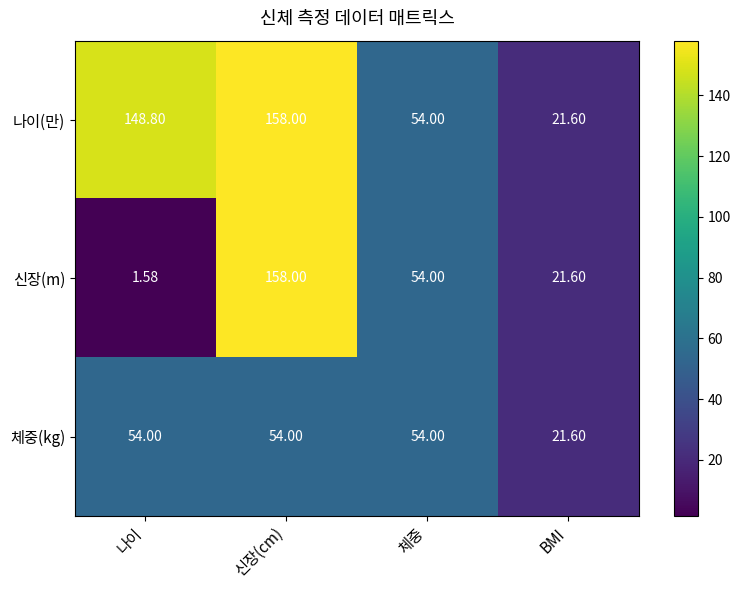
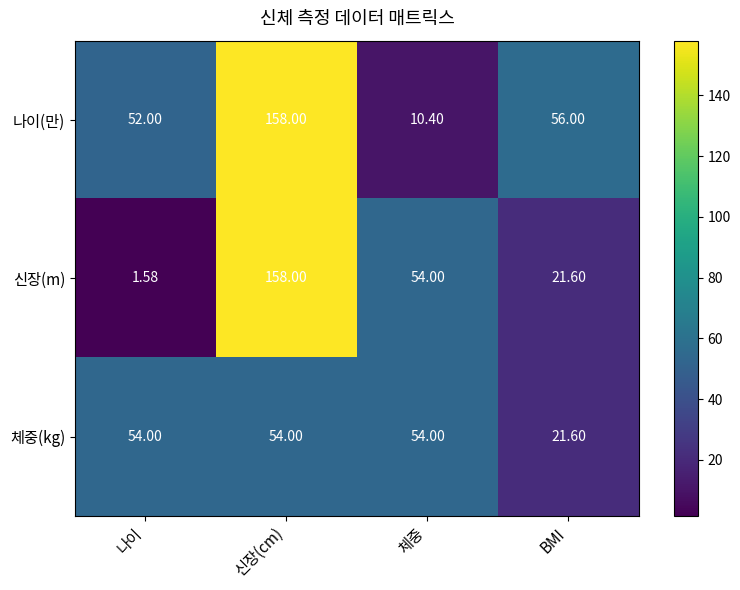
나이(만), 나이: 148.80 -> 52.00
나이(만), 체중: 54.00 -> 10.40
나이(만), BMI: 21.60 -> 56.00
